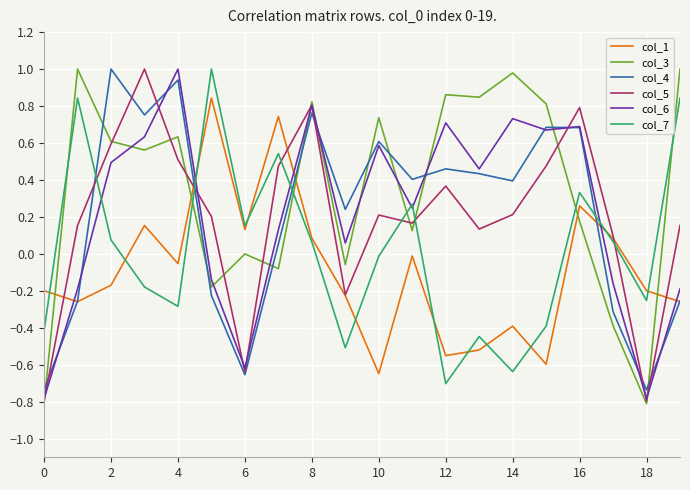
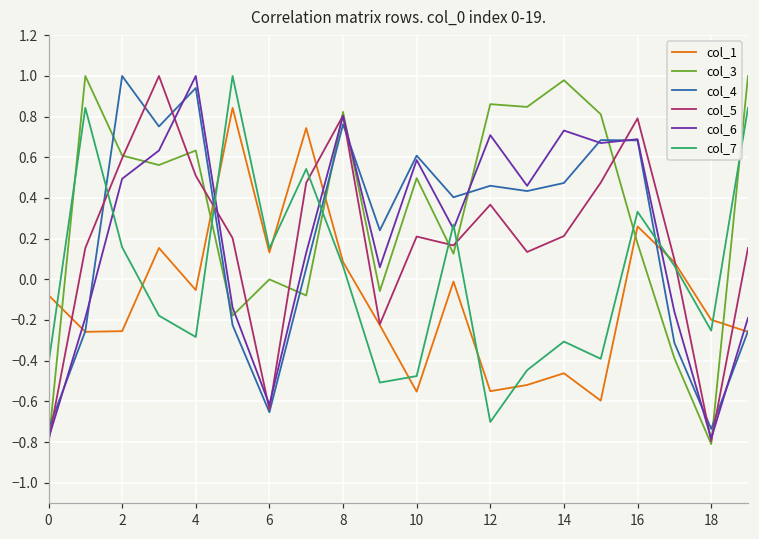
col_1, 0: -0.20 -> -0.08
col_1, 2: -0.17 -> -0.25
col_7, 2: 0.08 -> 0.16
col_1, 10: -0.65 -> -0.55
col_3, 10: 0.74 -> 0.50
col_7, 10: -0.01 -> -0.48
col_1, 14: -0.39 -> -0.46
col_4, 14: 0.40 -> 0.47
col_7, 14: -0.64 -> -0.31
